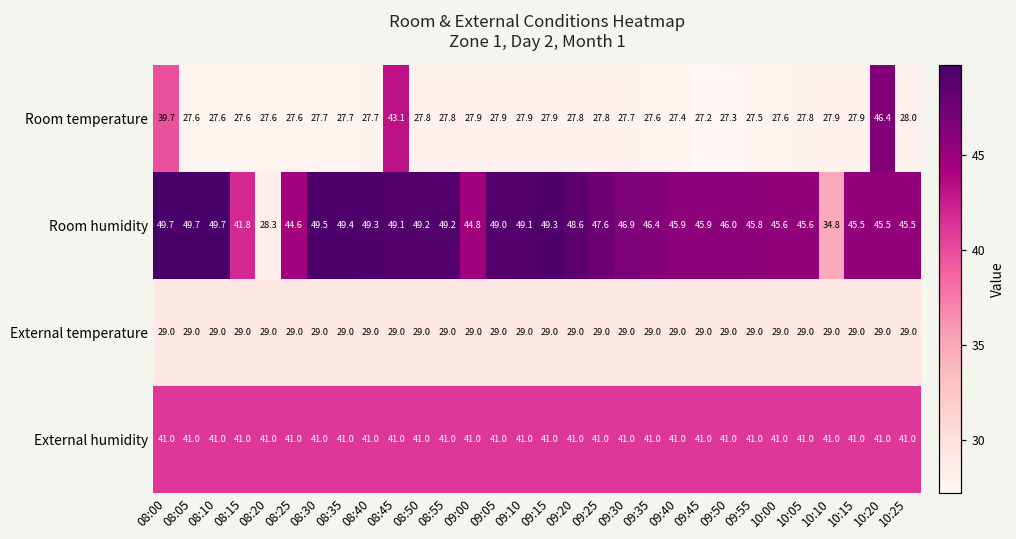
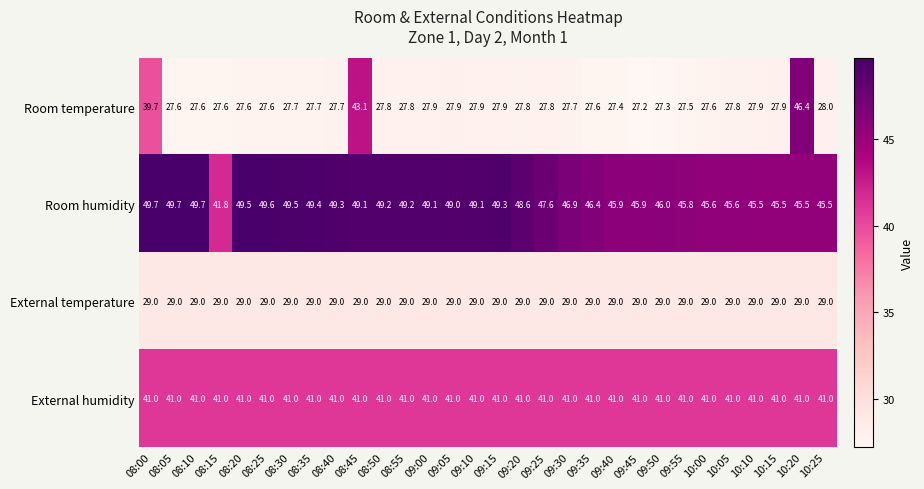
Room humidity, 08:20: 28.3 -> 49.5
Room humidity, 08:25: 44.6 -> 49.6
Room humidity, 09:00: 44.8 -> 49.1
Room humidity, 10:10: 34.8 -> 45.5
